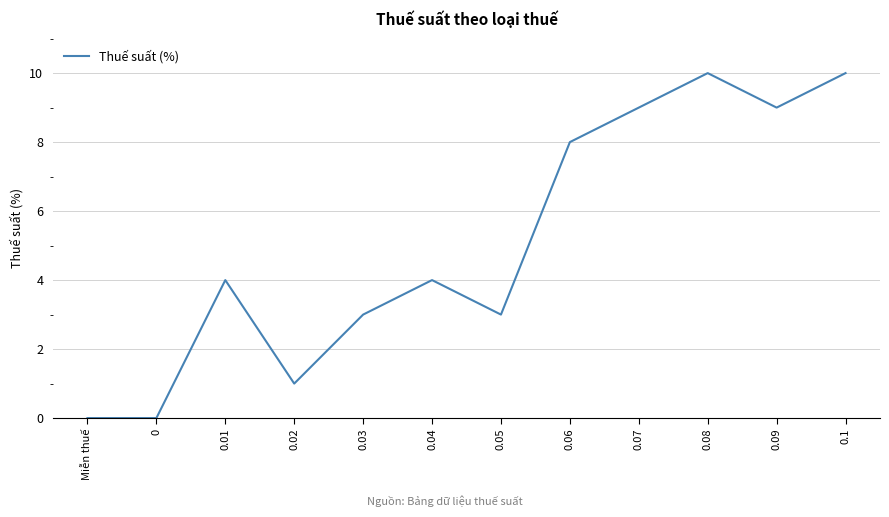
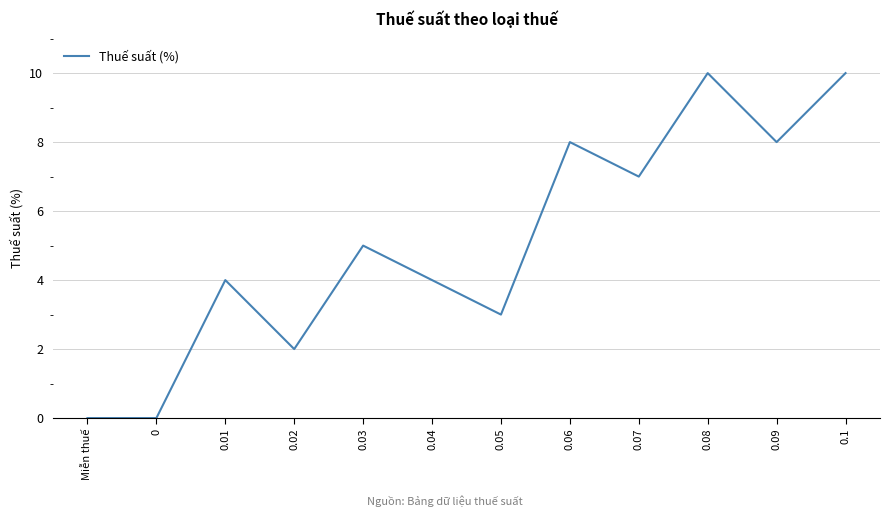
0.02: 1 -> 2
0.03: 3 -> 5
0.07: 9 -> 7
0.09: 9 -> 8
